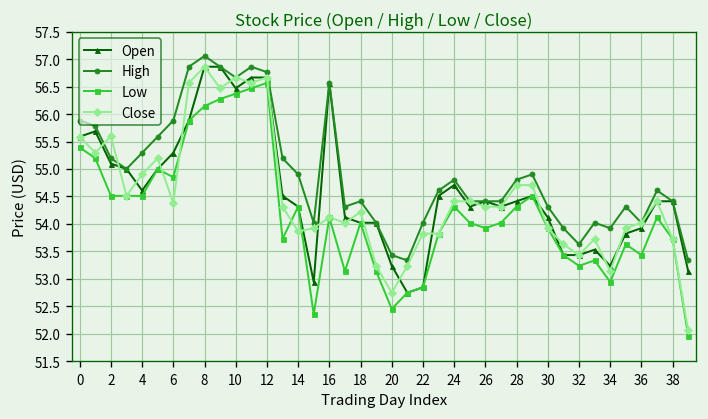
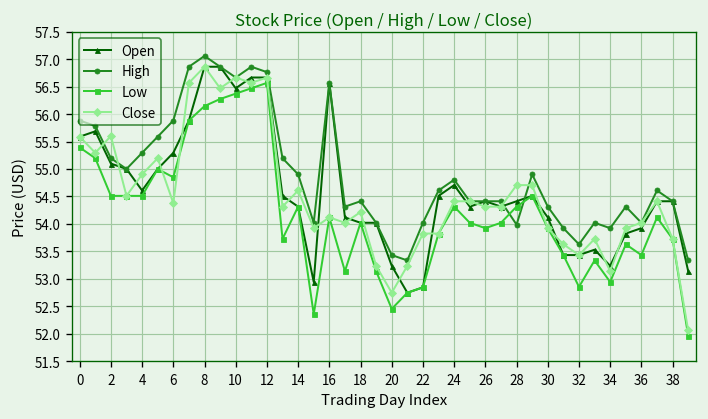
Close, 14: 53.9 -> 54.6
High, 28: 54.8 -> 54.0
Low, 32: 53.2 -> 52.9
